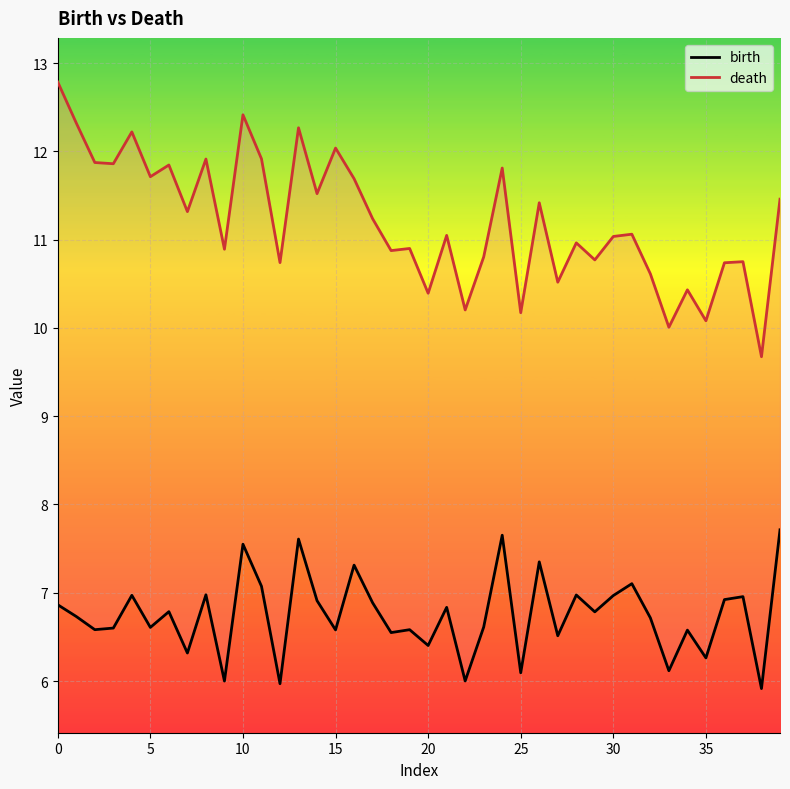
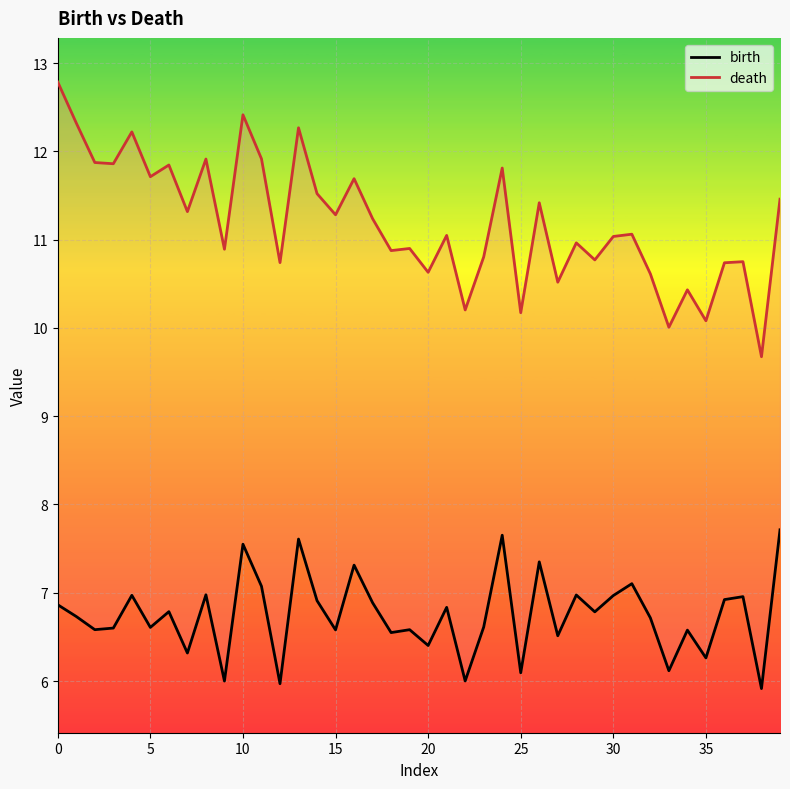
death, 15: 12.0 -> 11.3
death, 20: 10.4 -> 10.6
